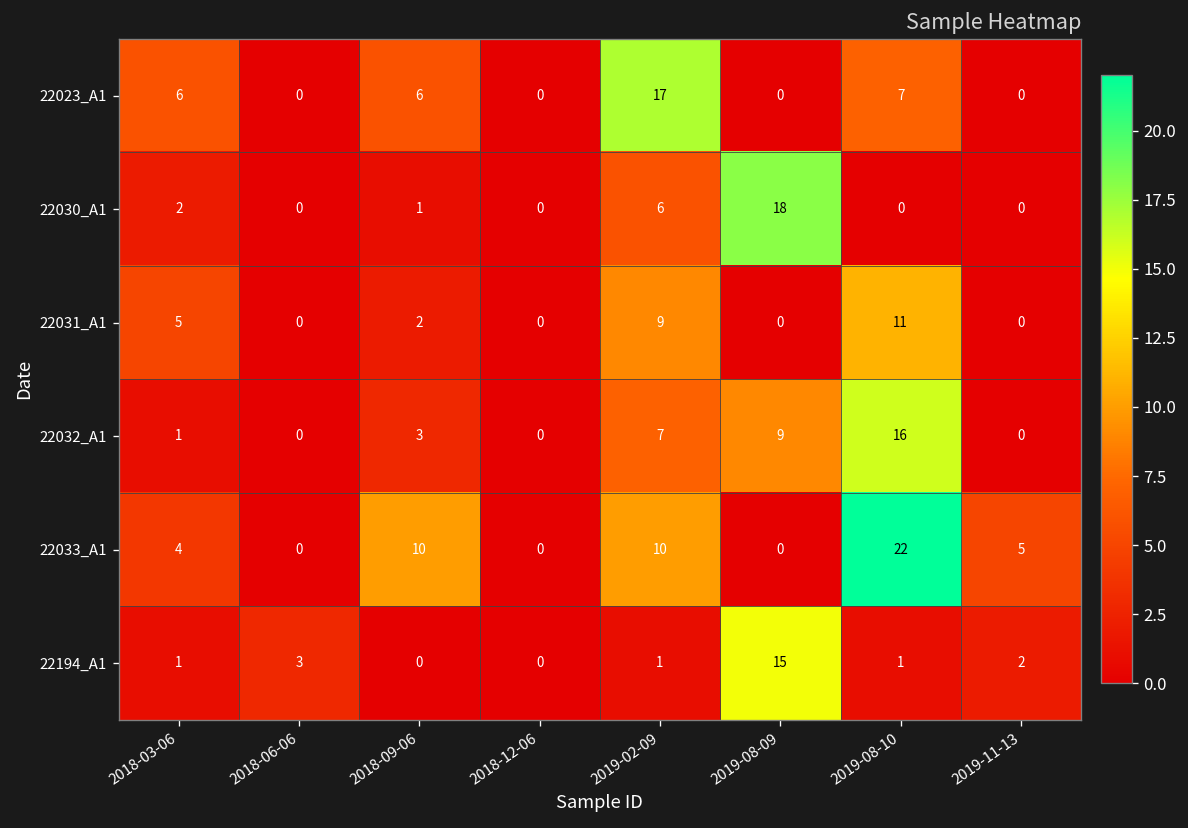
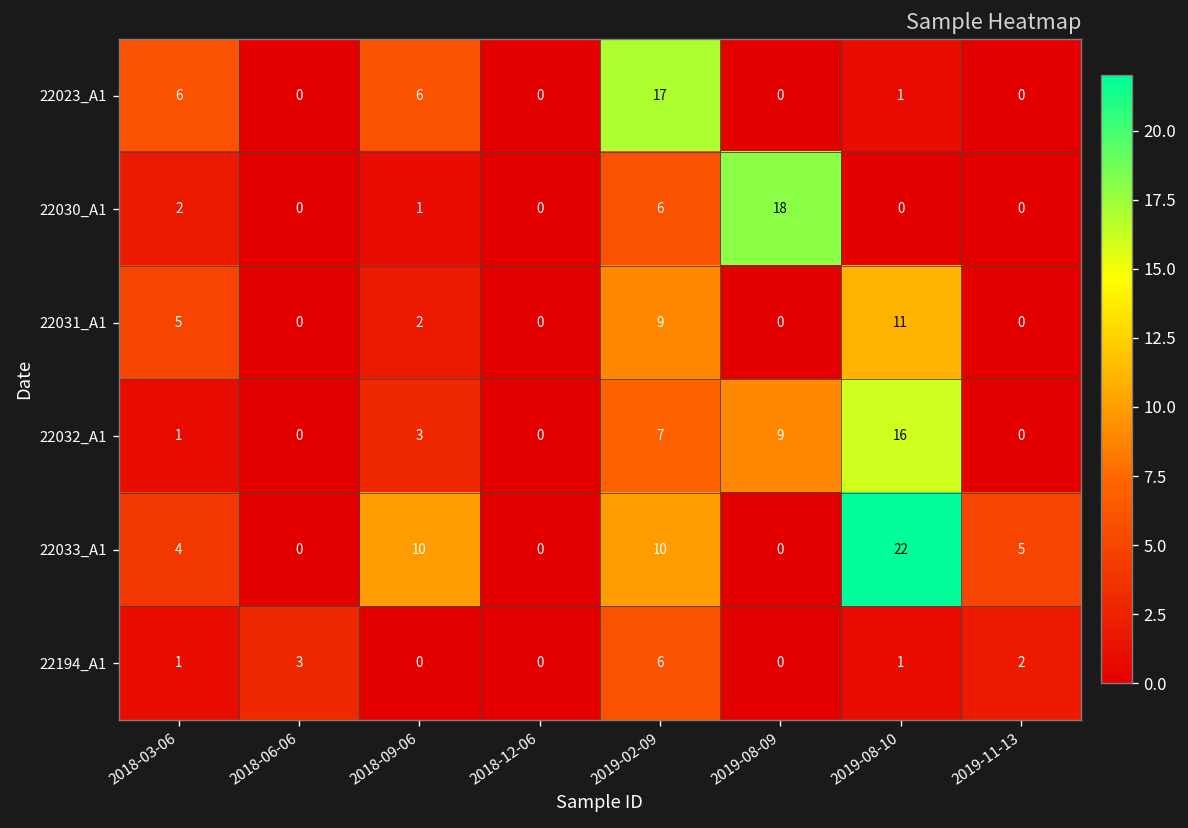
22023_A1, 2019-08-10: 7 -> 1
22194_A1, 2019-02-09: 1 -> 6
22194_A1, 2019-08-09: 15 -> 0
